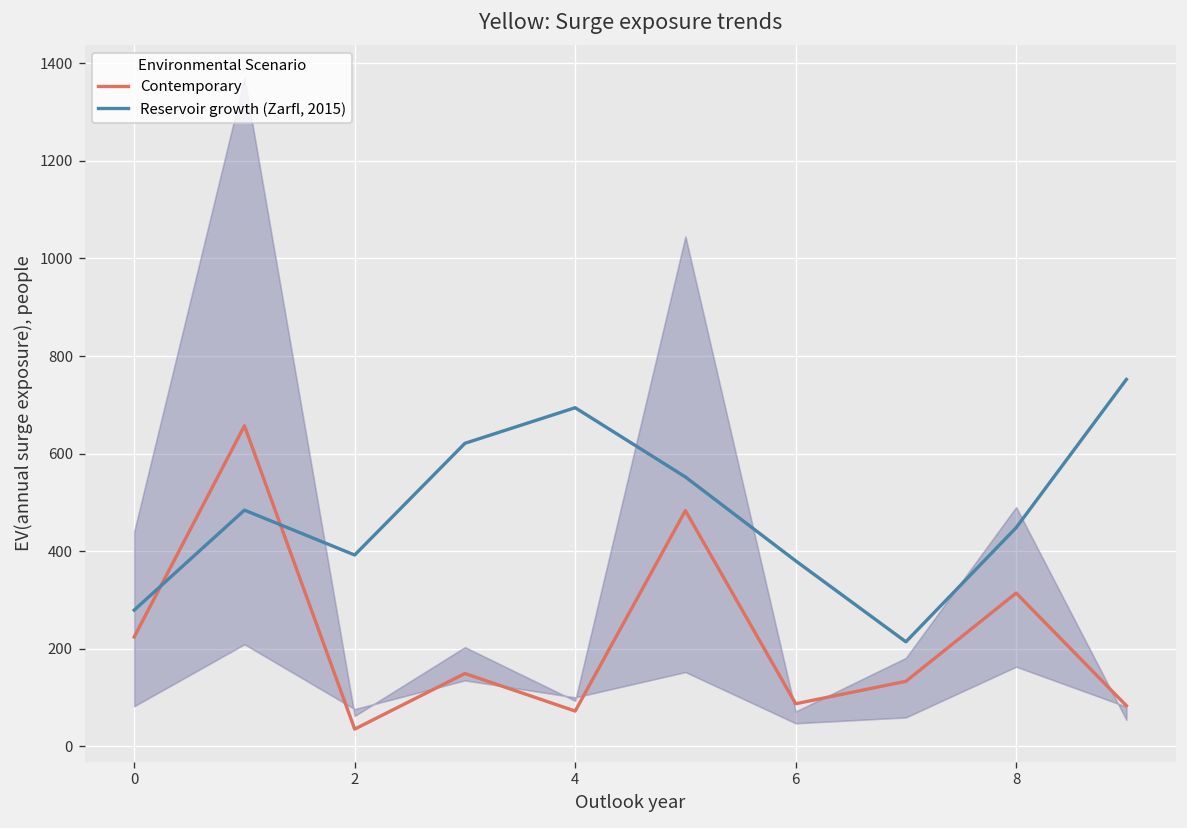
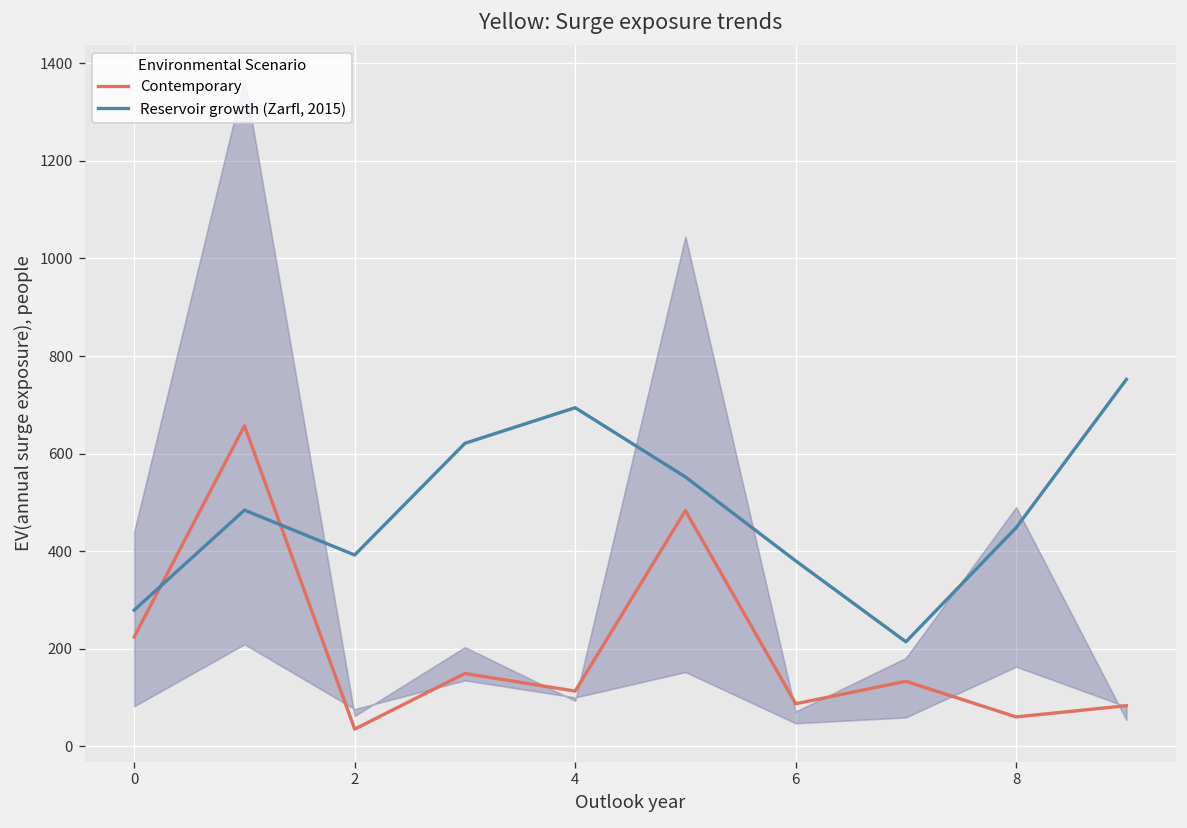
Contemporary, 4: 70 -> 110
Contemporary, 8: 310 -> 60
